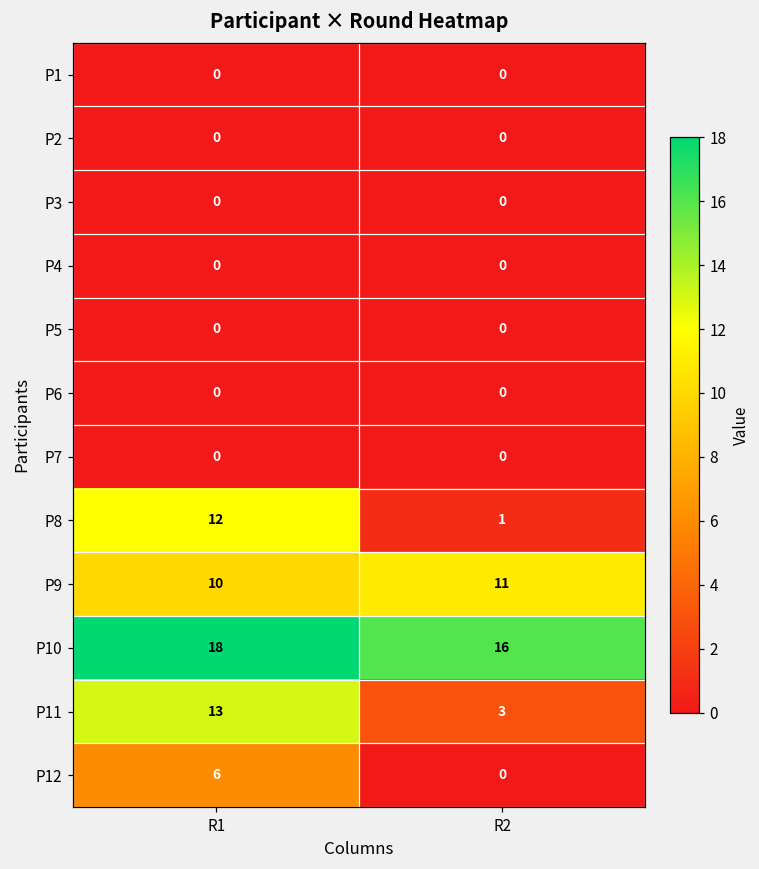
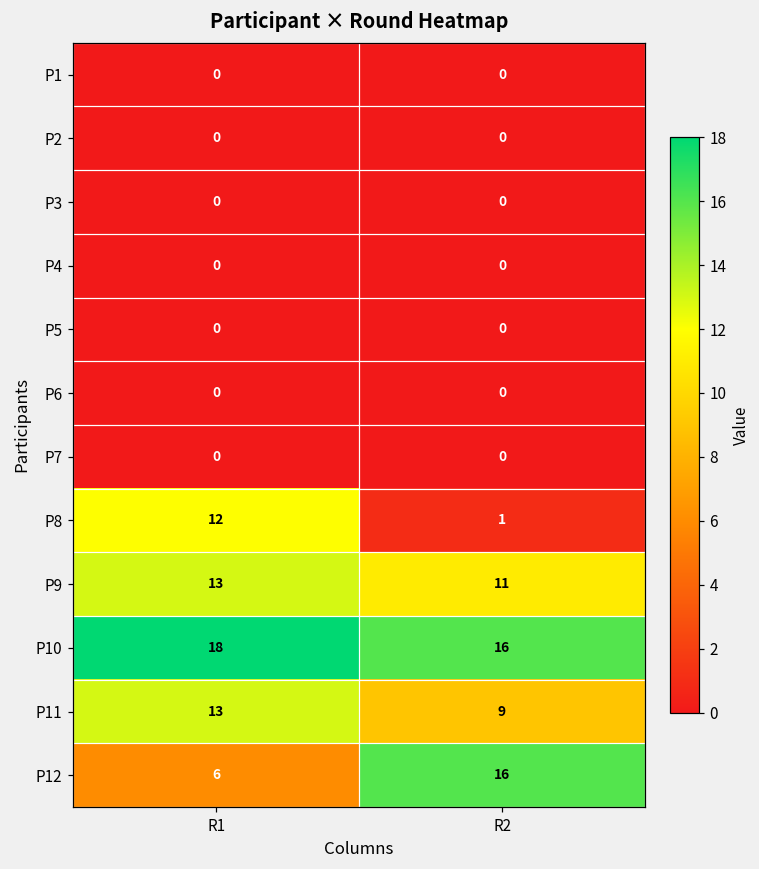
P9, R1: 10 -> 13
P11, R2: 3 -> 9
P12, R2: 0 -> 16
